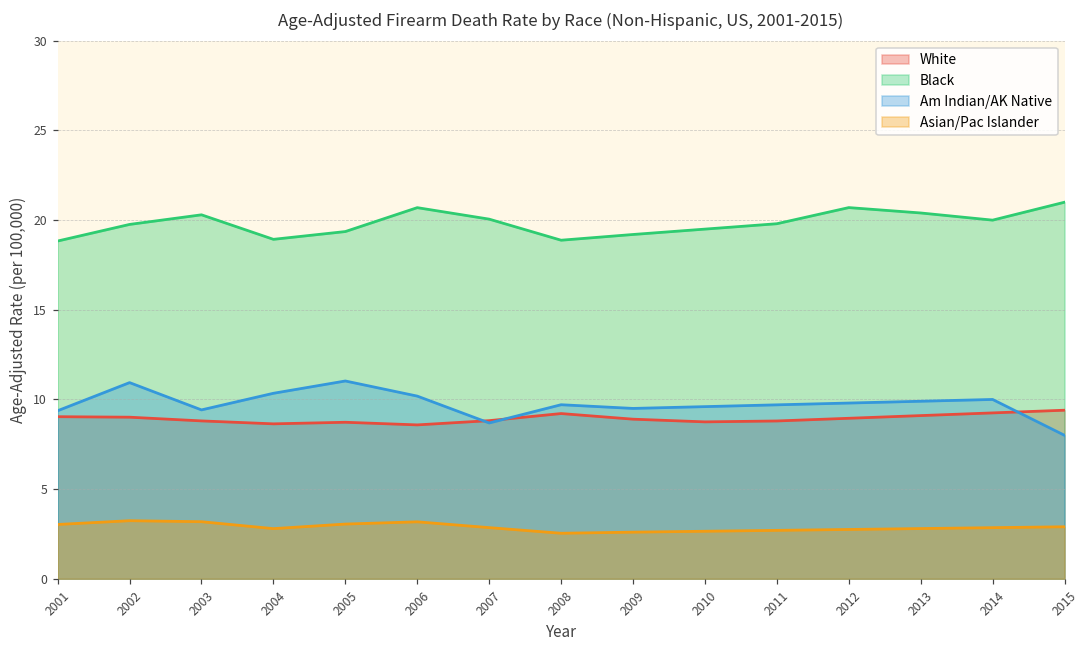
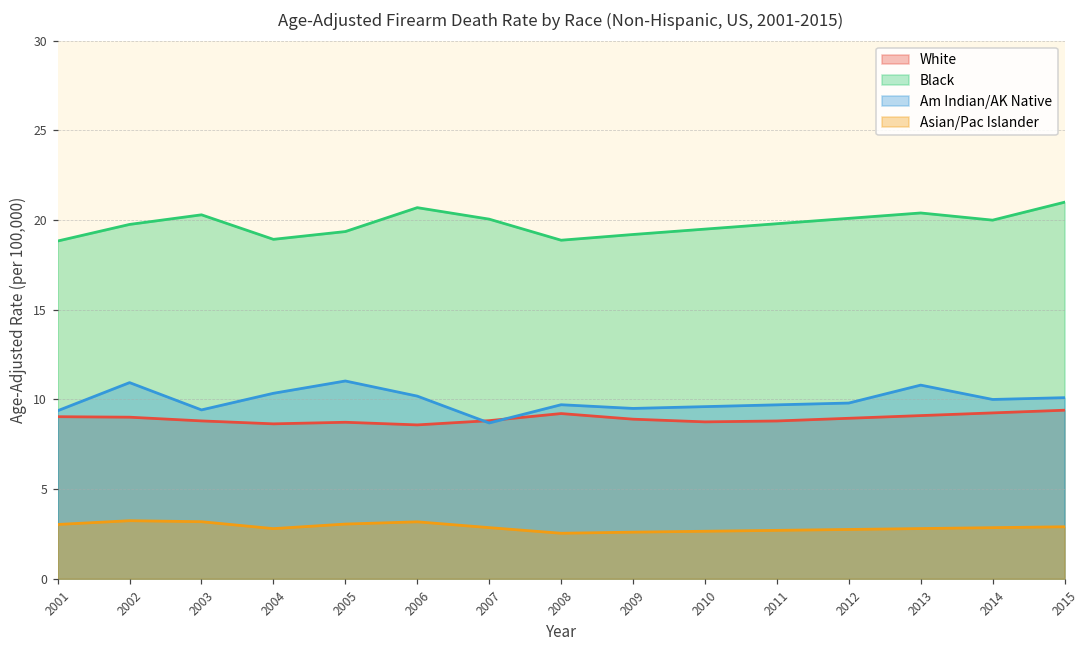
Black, 2012: 20.7 -> 20.1
Am Indian/AK Native, 2013: 9.9 -> 10.8
Am Indian/AK Native, 2015: 8.0 -> 10.1
